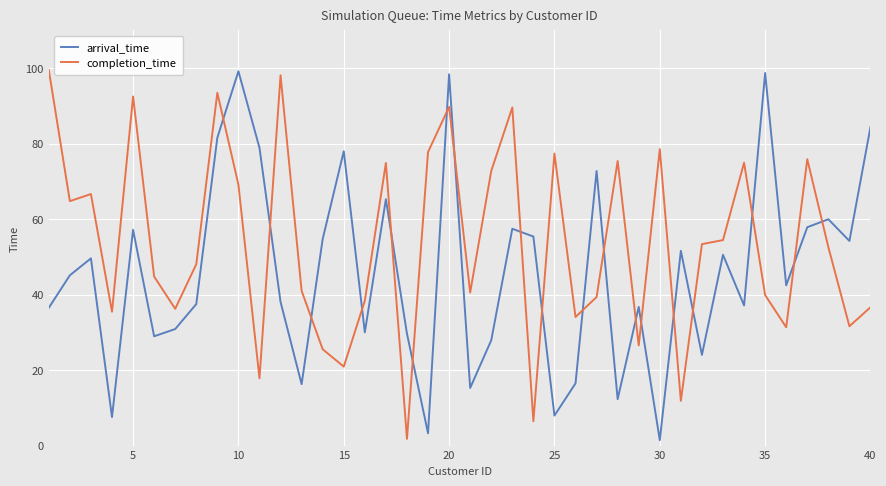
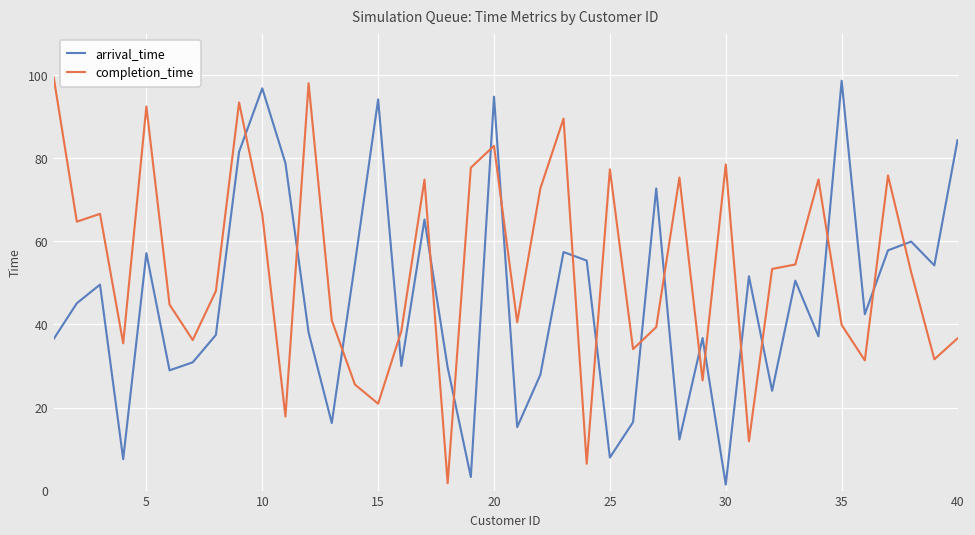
arrival_time, 10: 99 -> 97
completion_time, 10: 69 -> 67
arrival_time, 15: 78 -> 94
arrival_time, 20: 98 -> 95
completion_time, 20: 90 -> 83
